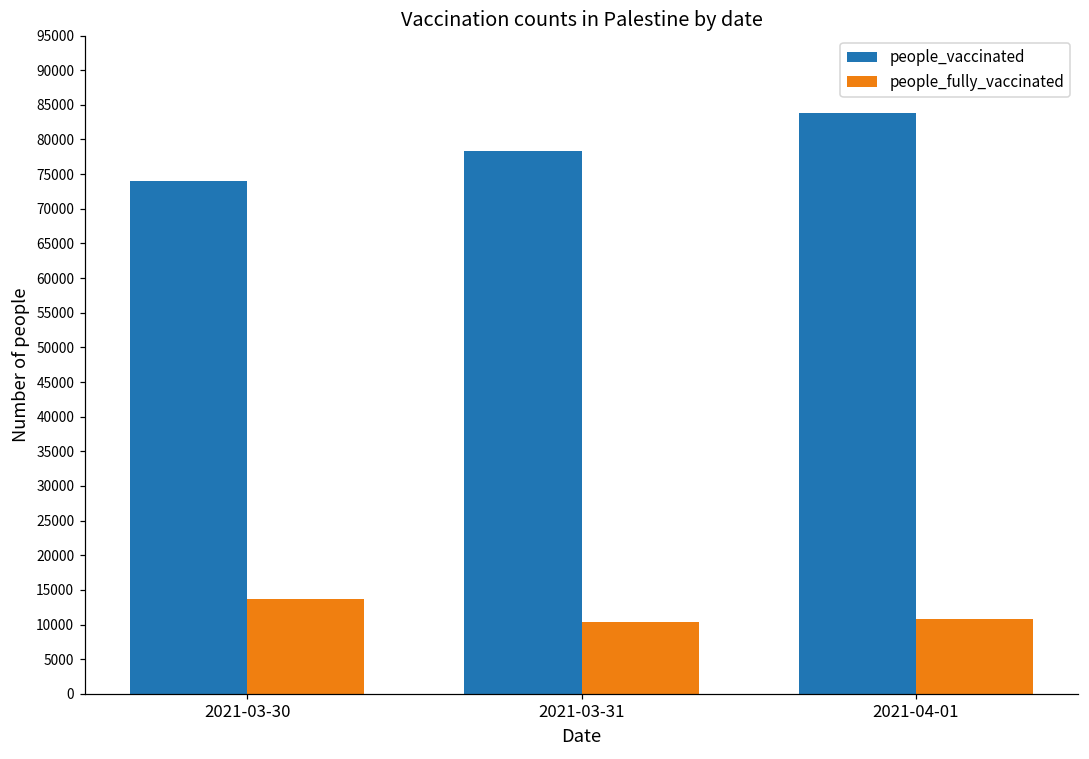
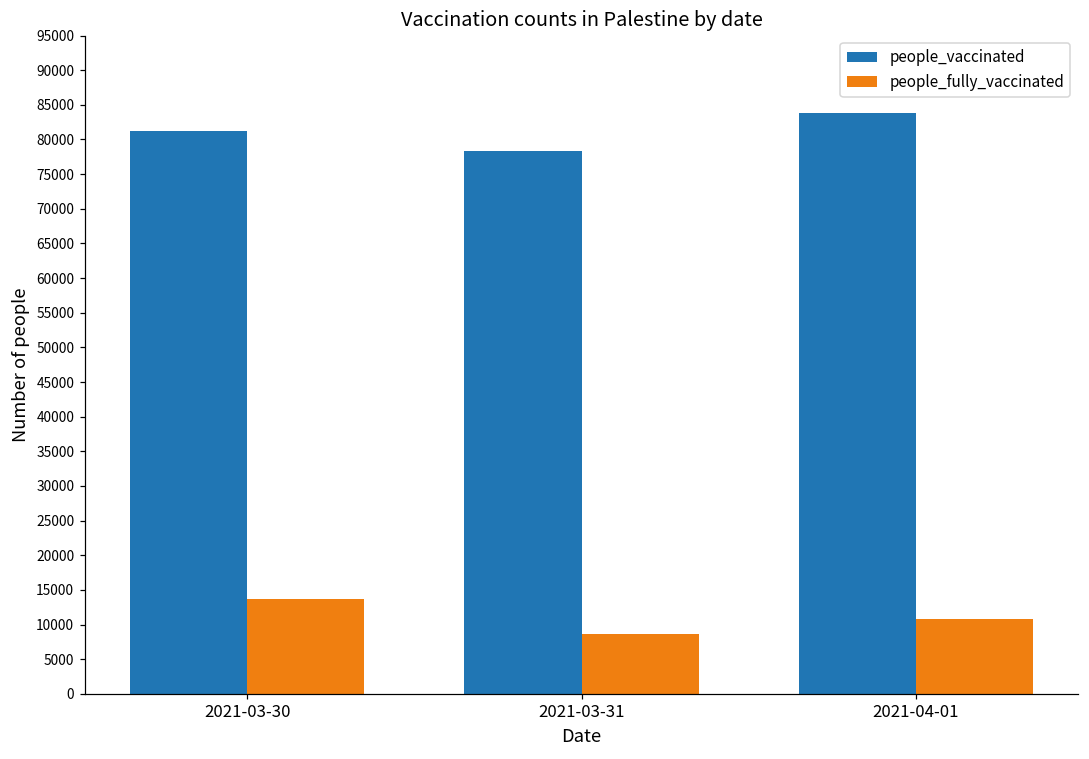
people_vaccinated, 2021-03-30: 74000 -> 81000
people_fully_vaccinated, 2021-03-31: 10000 -> 9000
